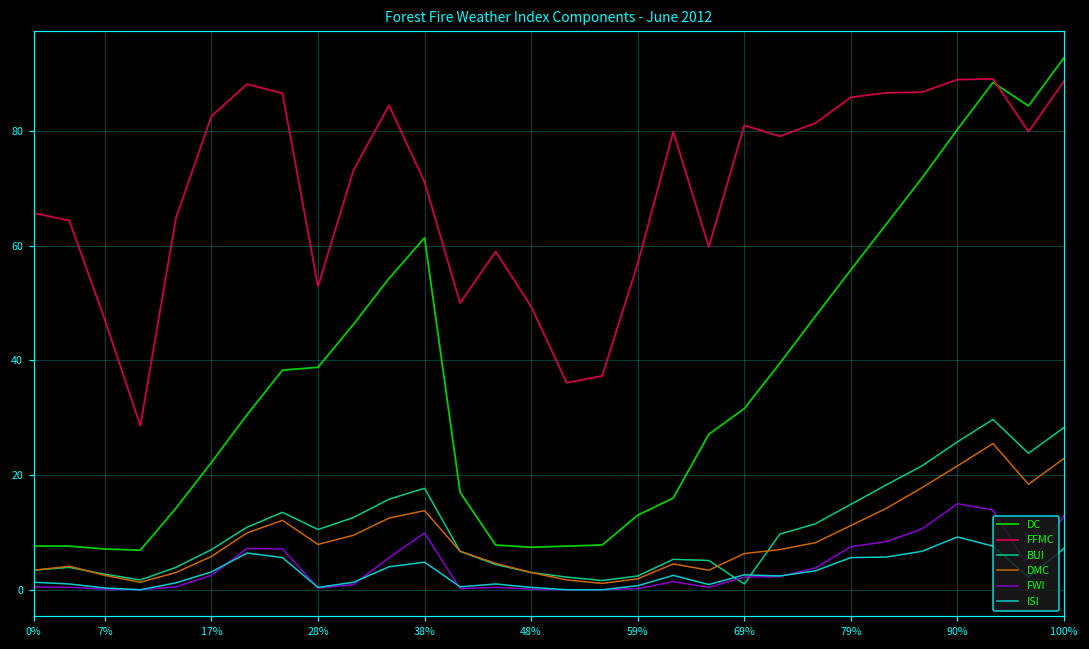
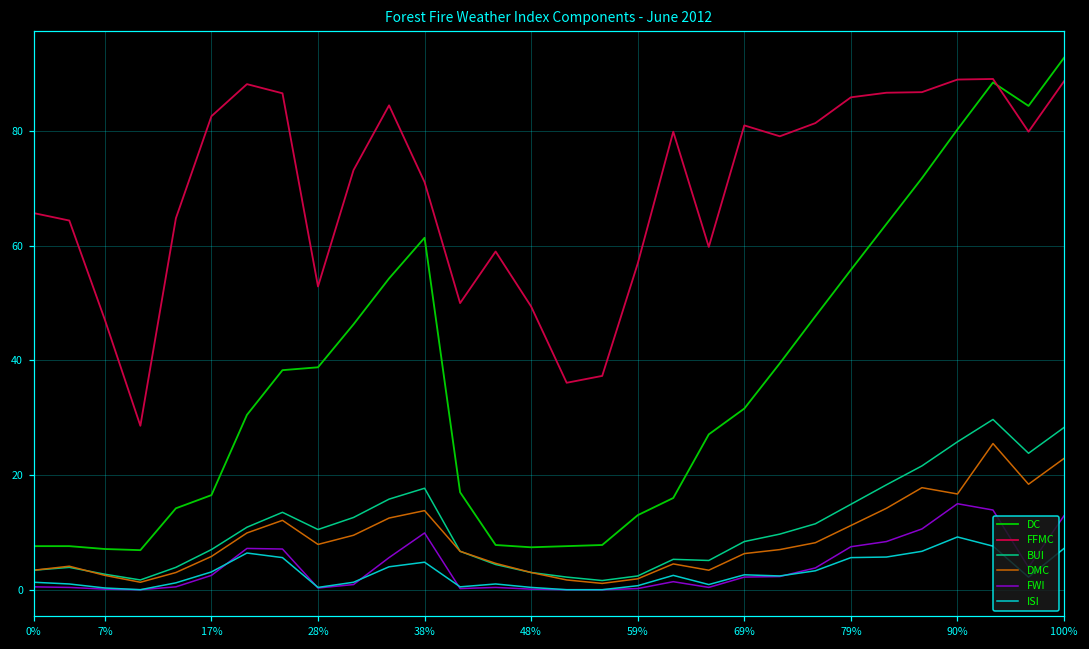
DC, 17%: 22 -> 17
BUI, 69%: 1 -> 8
DMC, 90%: 22 -> 17
